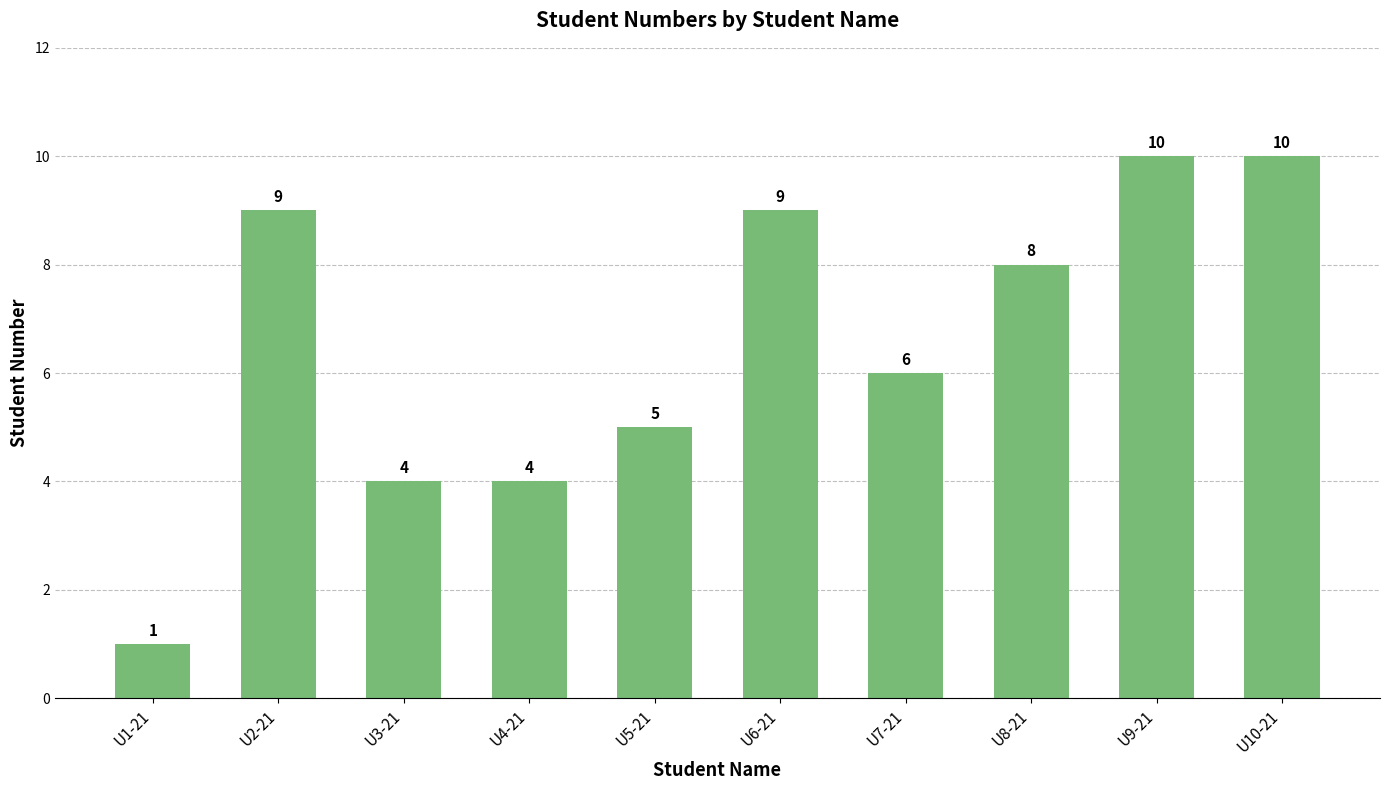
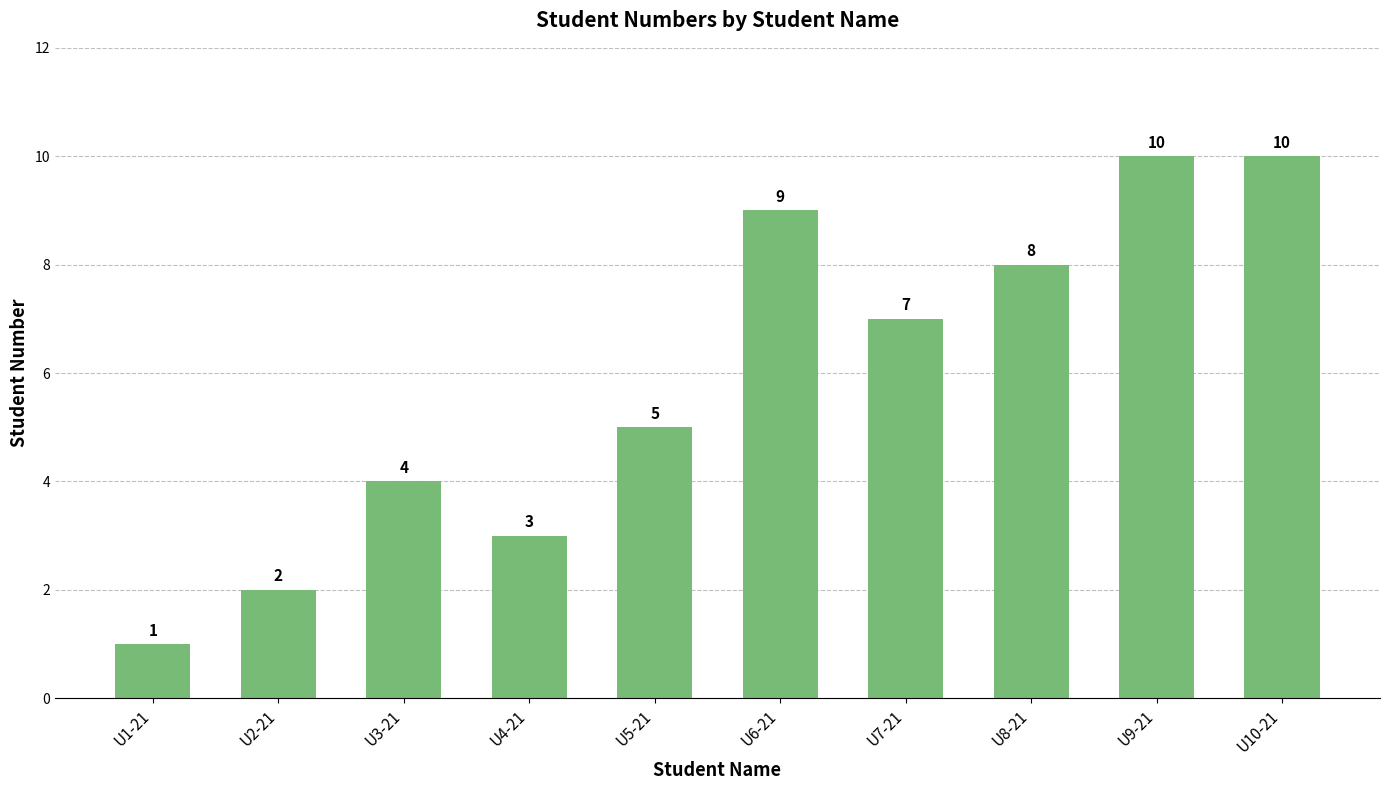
U2-21: 9 -> 2
U4-21: 4 -> 3
U7-21: 6 -> 7
